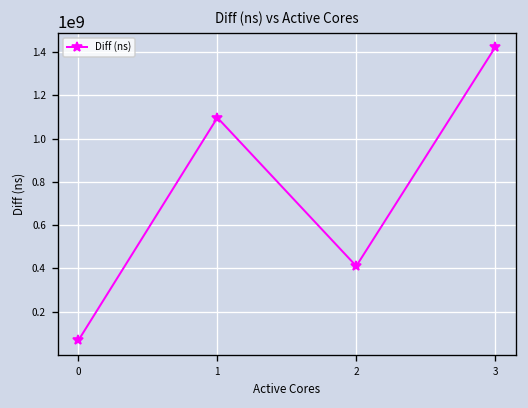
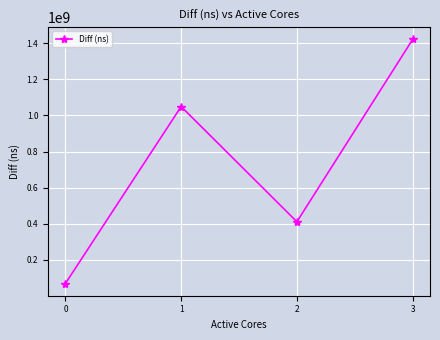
1: 1100000000 -> 1050000000
